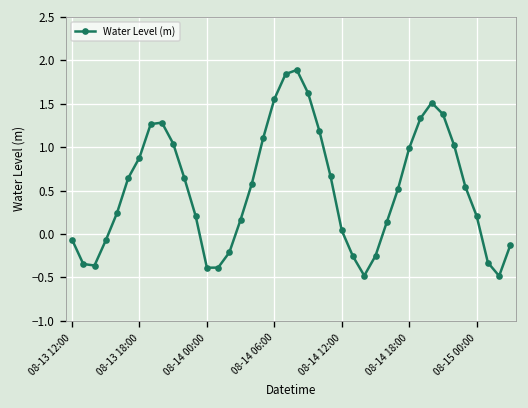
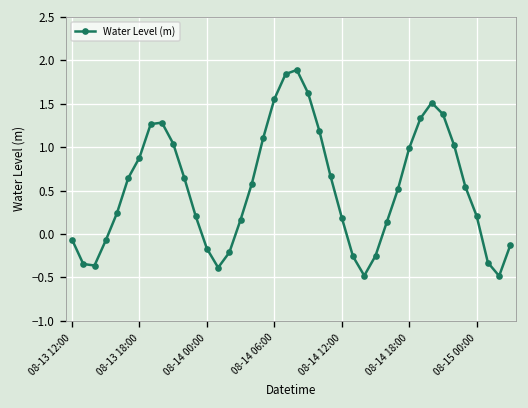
08-14 00:00: -0.4 -> -0.2
08-14 12:00: 0.0 -> 0.2
